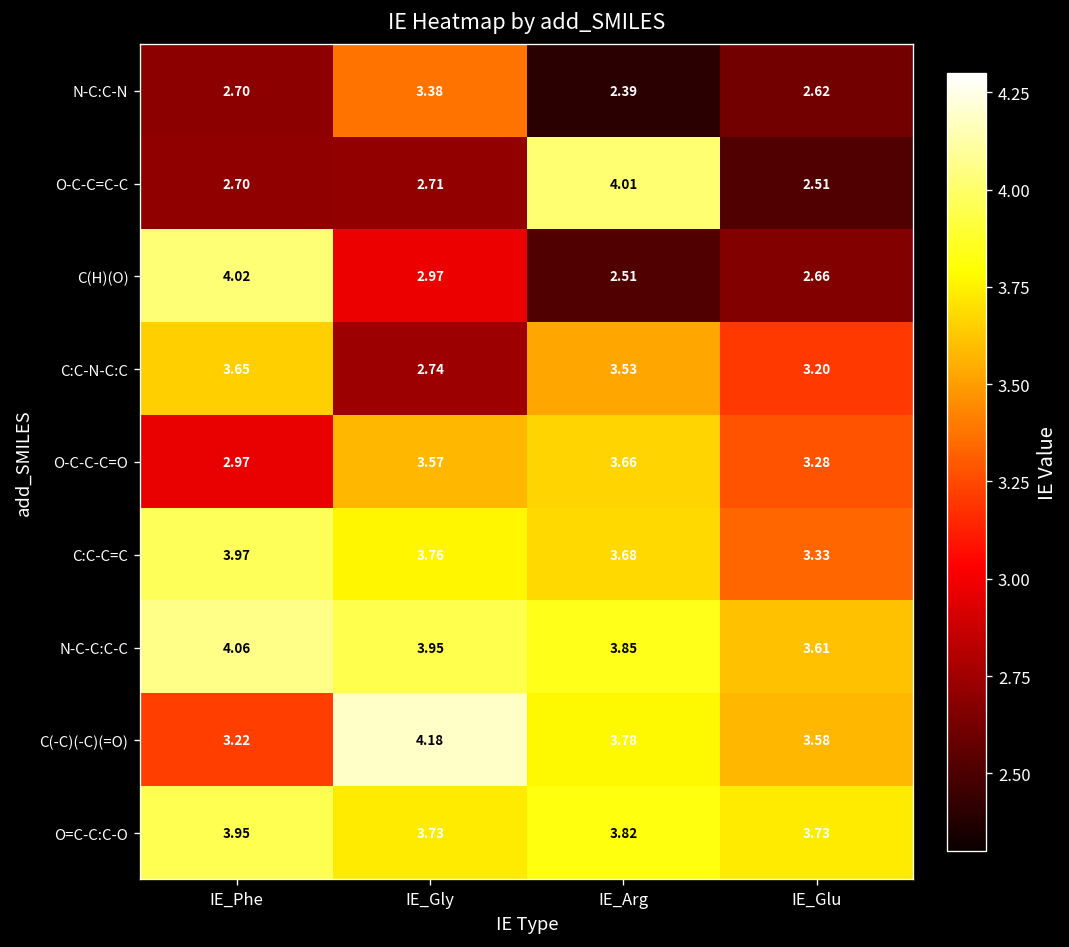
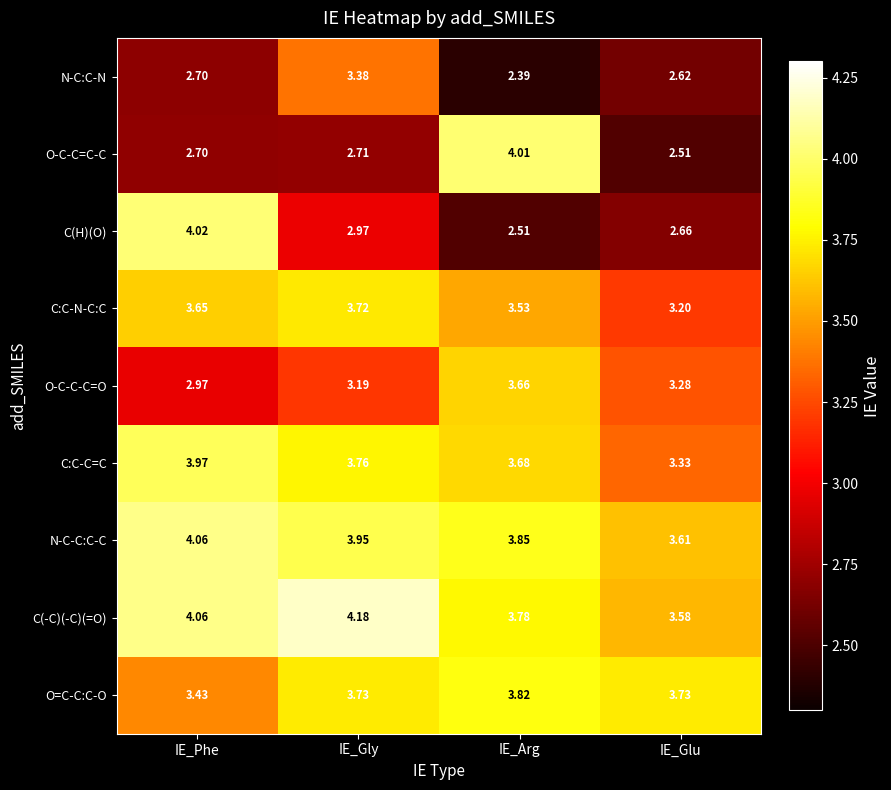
C:C-N-C:C, IE_Gly: 2.74 -> 3.72
O-C-C-C=O, IE_Gly: 3.57 -> 3.19
C(-C)(-C)(=O), IE_Phe: 3.22 -> 4.06
O=C-C:C-O, IE_Phe: 3.95 -> 3.43
